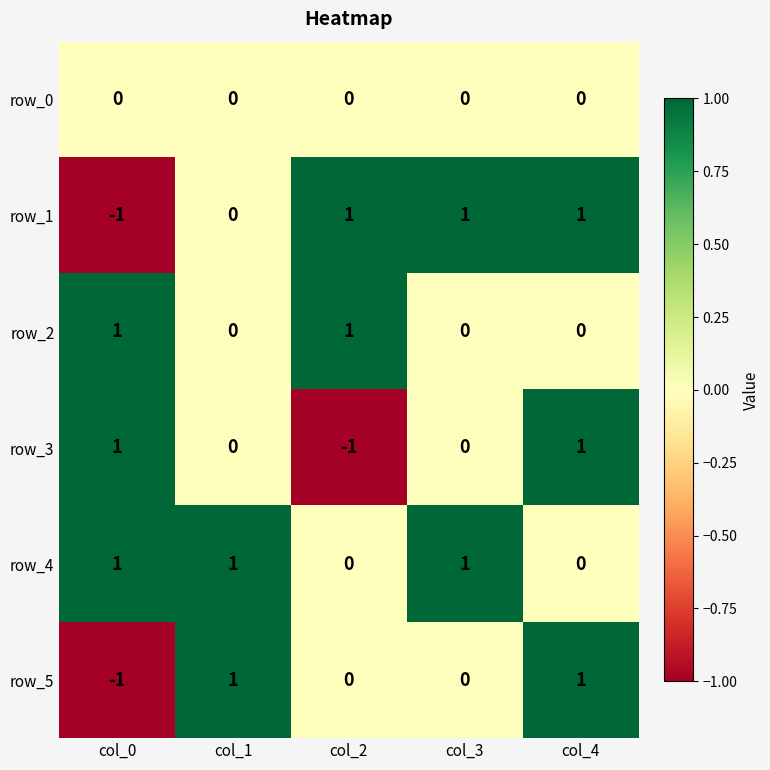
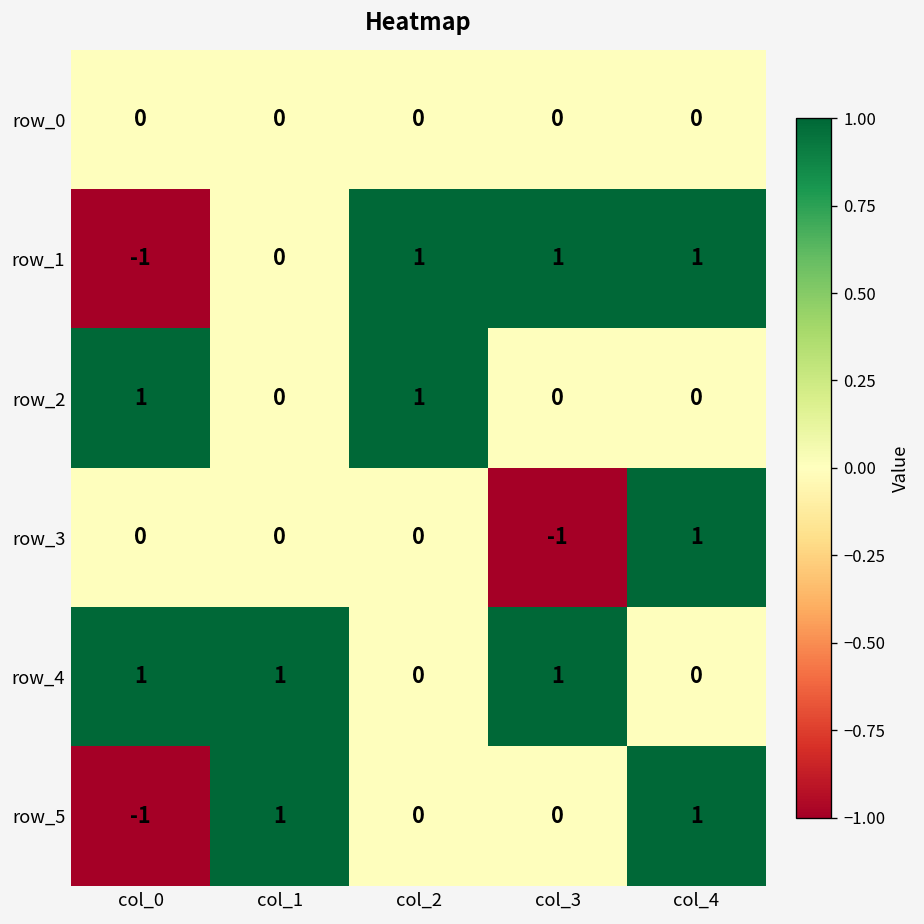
row_3, col_0: 1 -> 0
row_3, col_2: -1 -> 0
row_3, col_3: 0 -> -1
